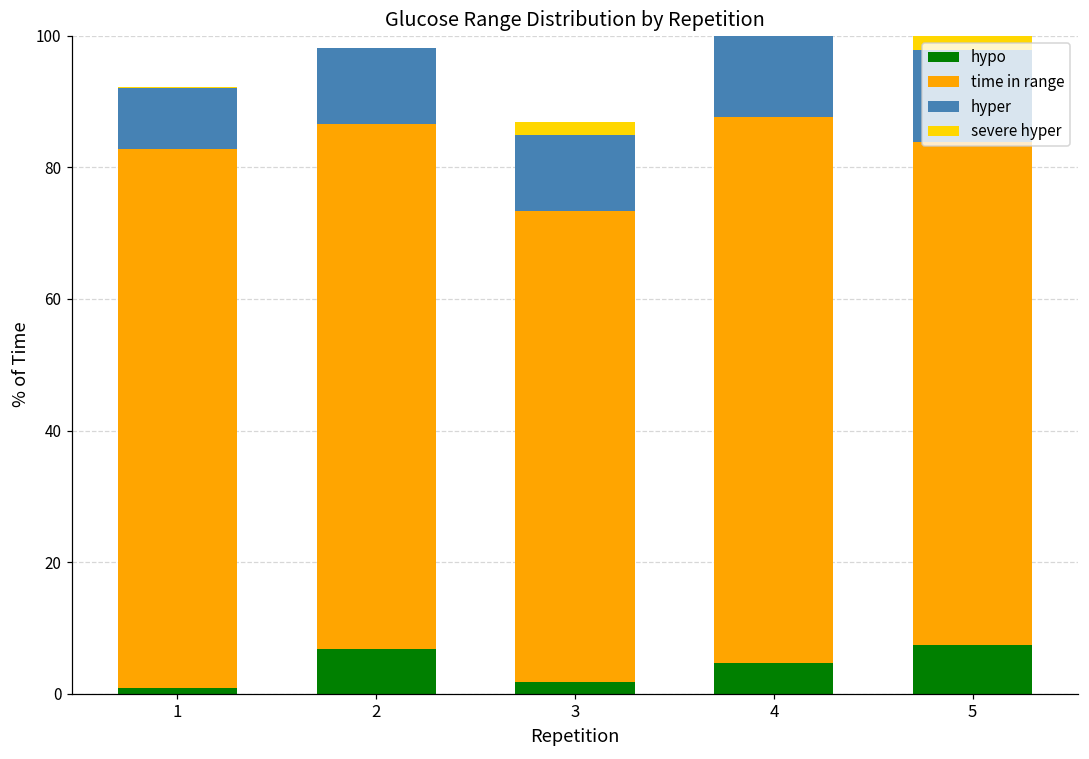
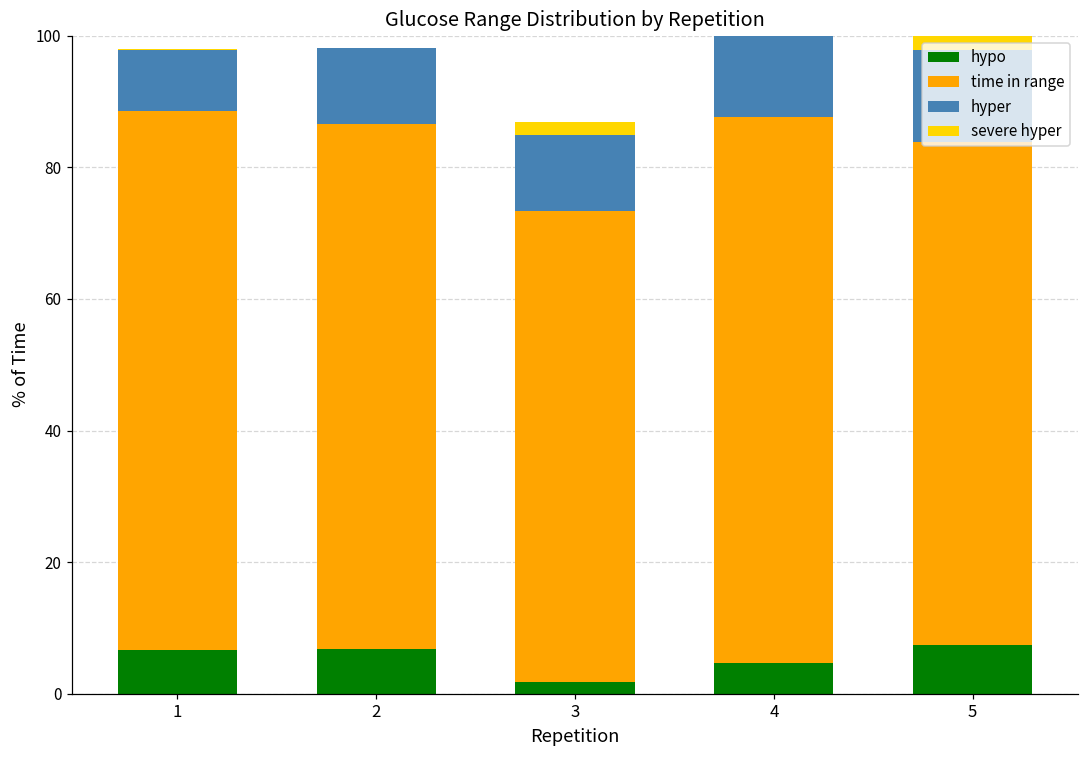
hypo, 1: 1 -> 7
